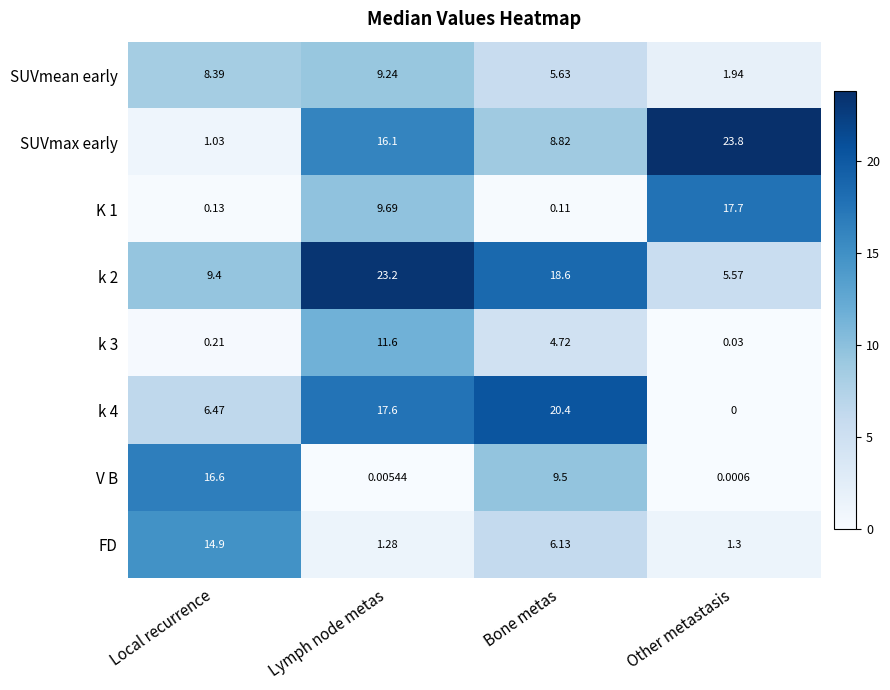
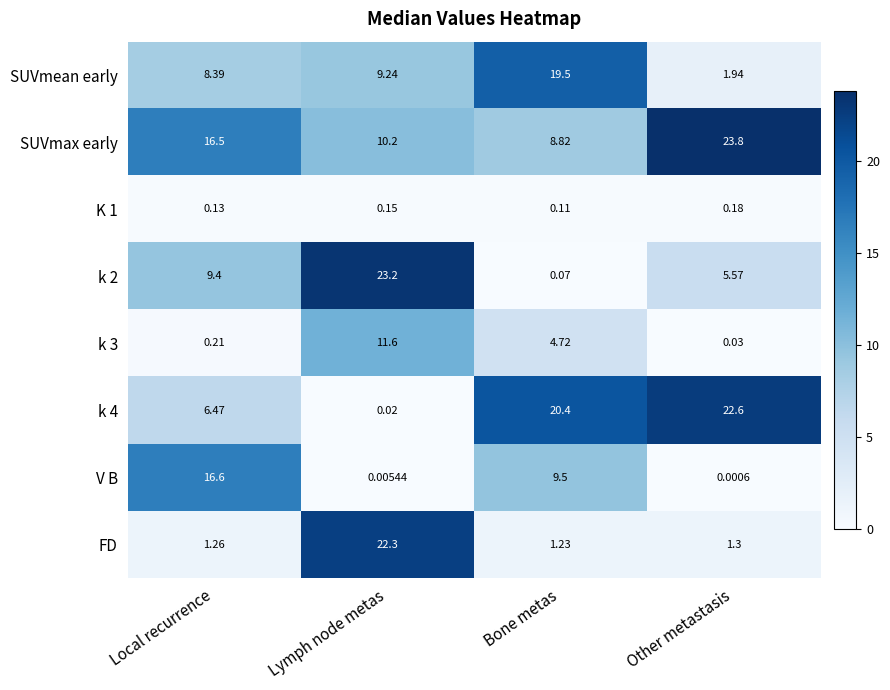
SUVmean early, Bone metas: 5.63 -> 19.5
SUVmax early, Local recurrence: 1.03 -> 16.5
SUVmax early, Lymph node metas: 16.1 -> 10.2
K 1, Lymph node metas: 9.69 -> 0.15
K 1, Other metastasis: 17.7 -> 0.18
k 2, Bone metas: 18.6 -> 0.07
k 4, Lymph node metas: 17.6 -> 0.02
k 4, Other metastasis: 0 -> 22.6
FD, Local recurrence: 14.9 -> 1.26
FD, Lymph node metas: 1.28 -> 22.3
FD, Bone metas: 6.13 -> 1.23
